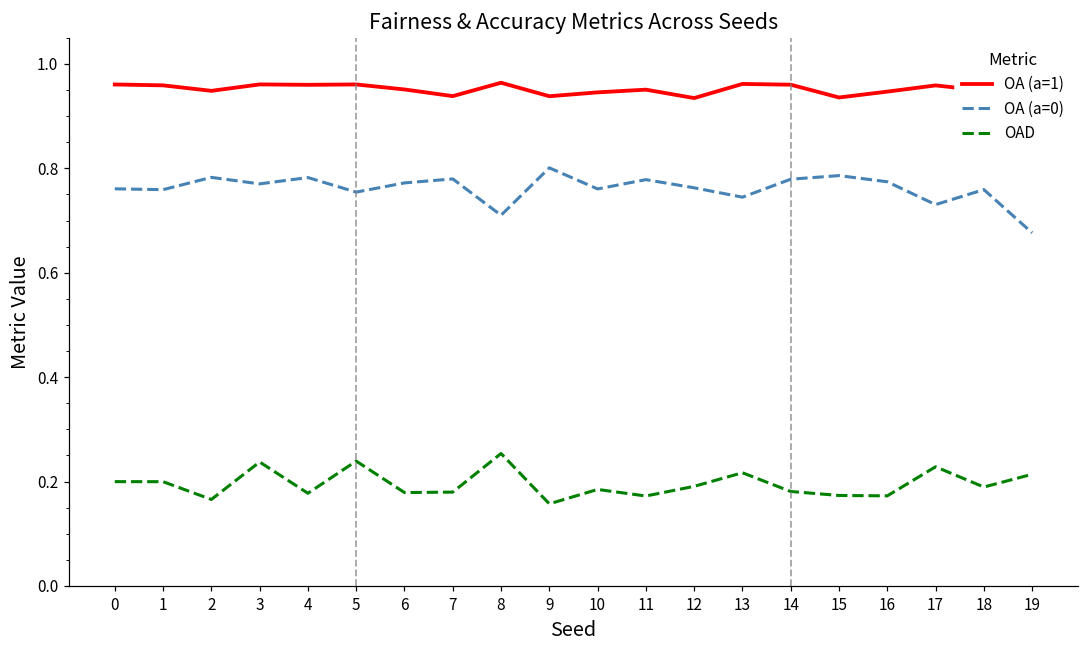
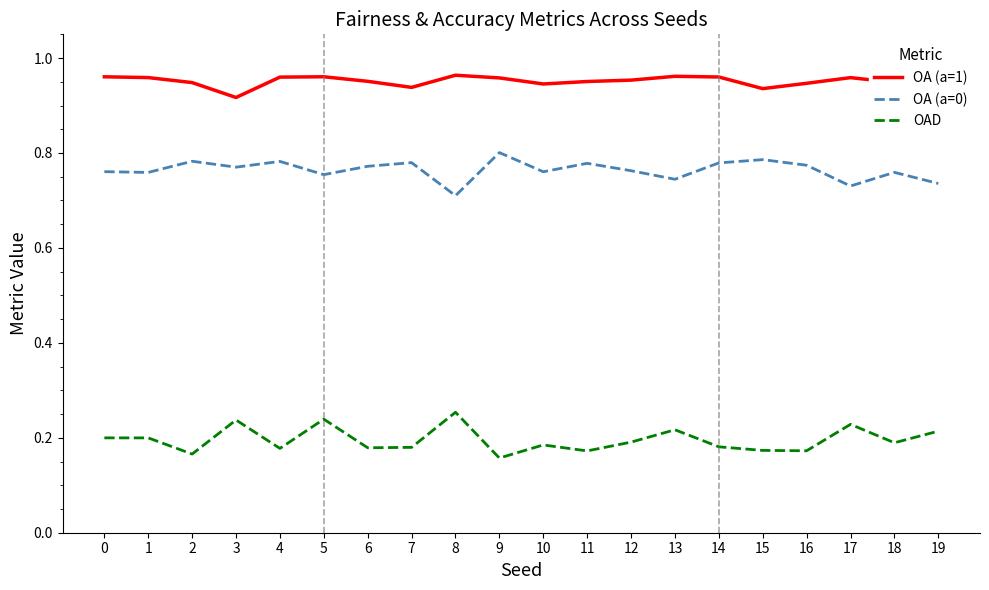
OA (a=1), 3: 0.96 -> 0.92
OA (a=1), 9: 0.94 -> 0.96
OA (a=1), 12: 0.93 -> 0.95
OA (a=0), 19: 0.68 -> 0.74
